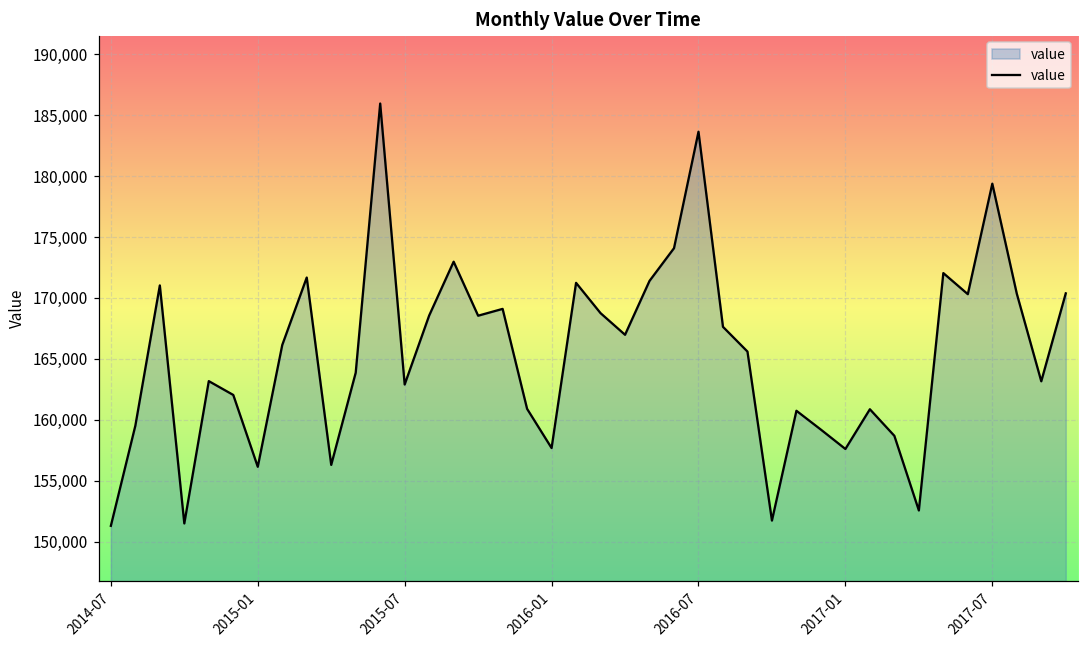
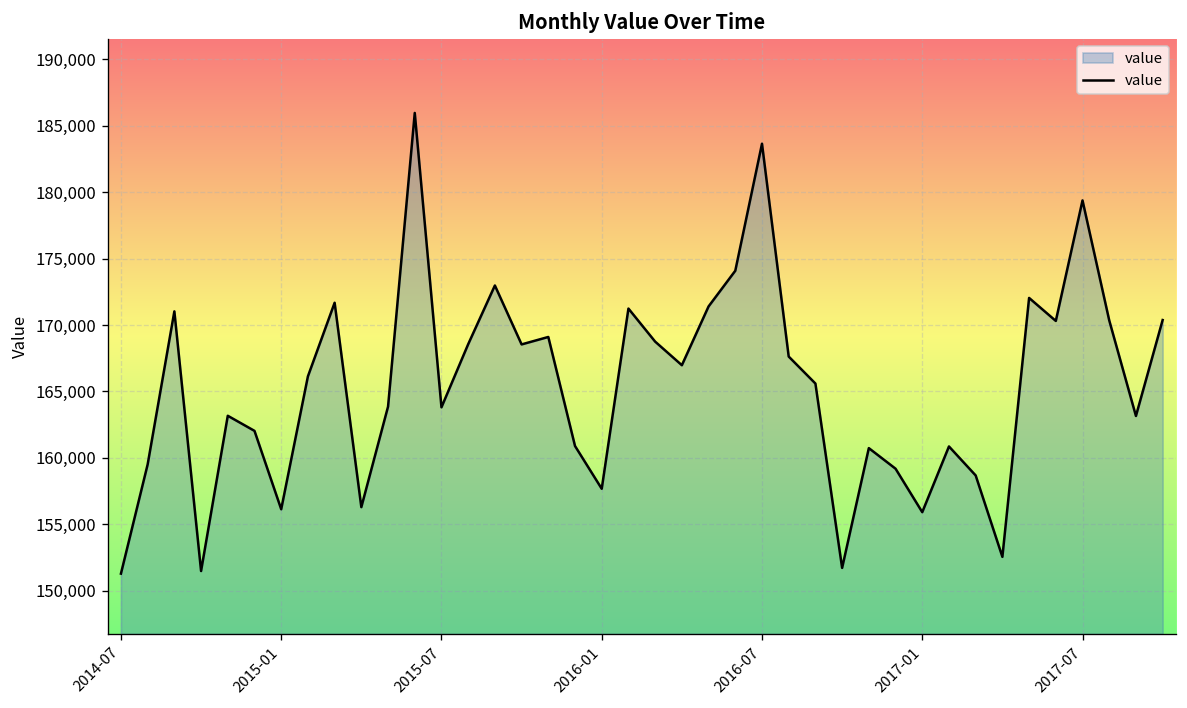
2015-07: 162,900 -> 163,800
2017-01: 157,600 -> 155,900
